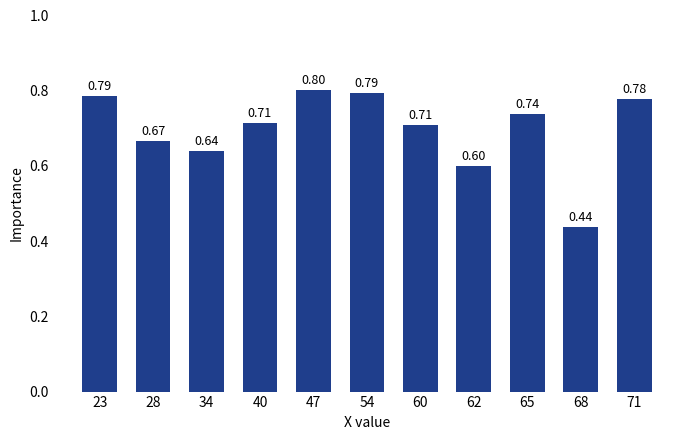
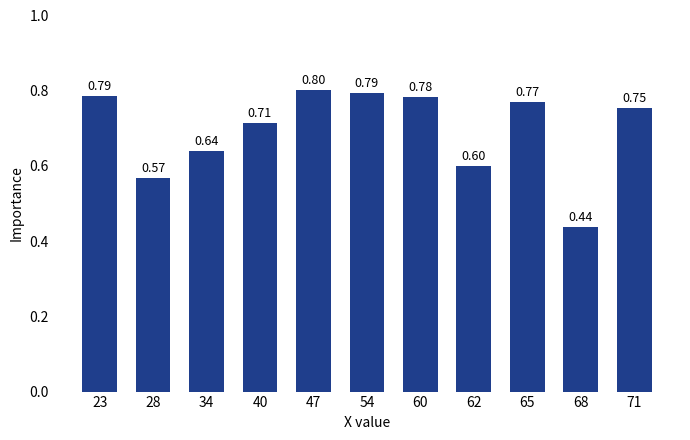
28: 0.67 -> 0.57
60: 0.71 -> 0.78
65: 0.74 -> 0.77
71: 0.78 -> 0.75
